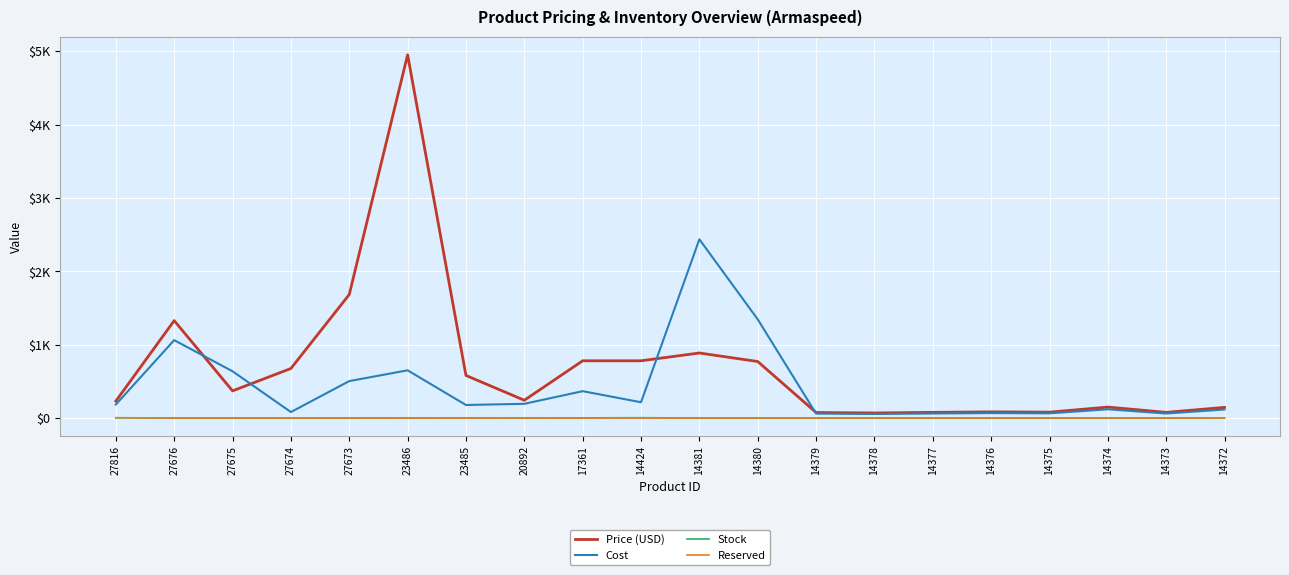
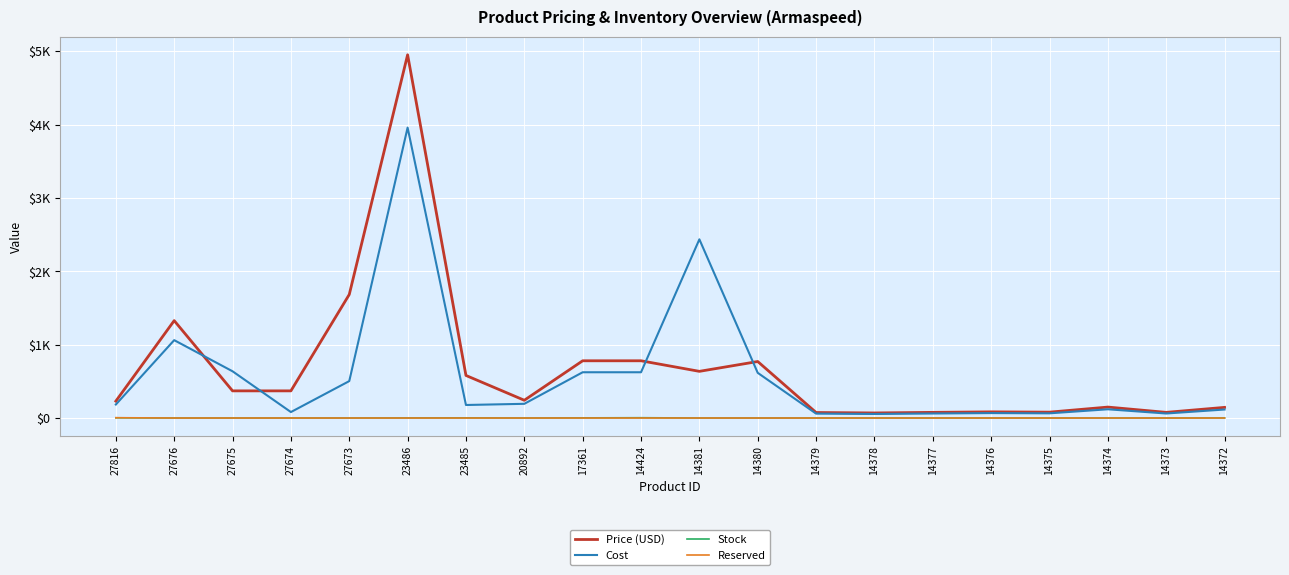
Price (USD), 27674: $700 -> $400
Cost, 23486: $700 -> $4000
Cost, 17361: $400 -> $600
Cost, 14424: $200 -> $600
Price (USD), 14381: $900 -> $600
Cost, 14380: $1300 -> $600
